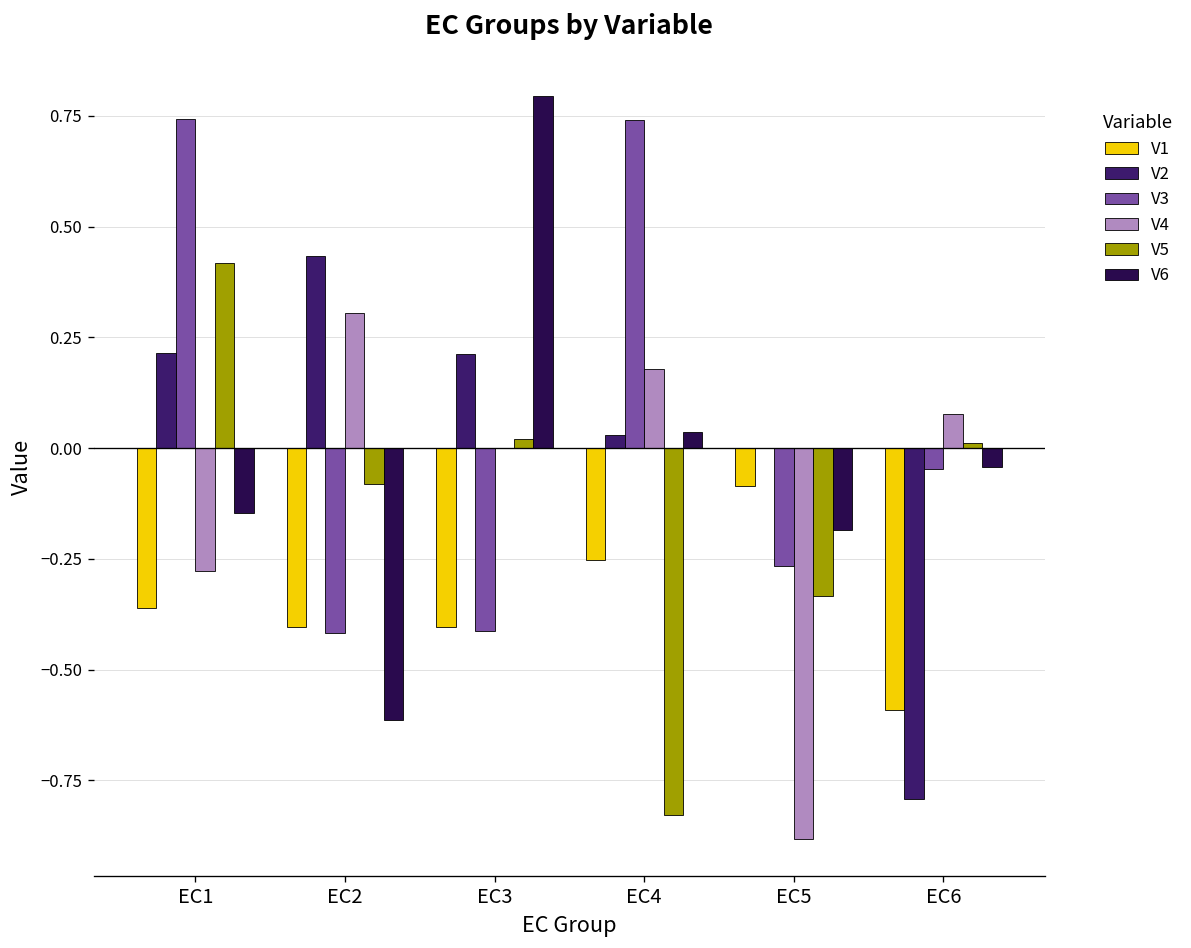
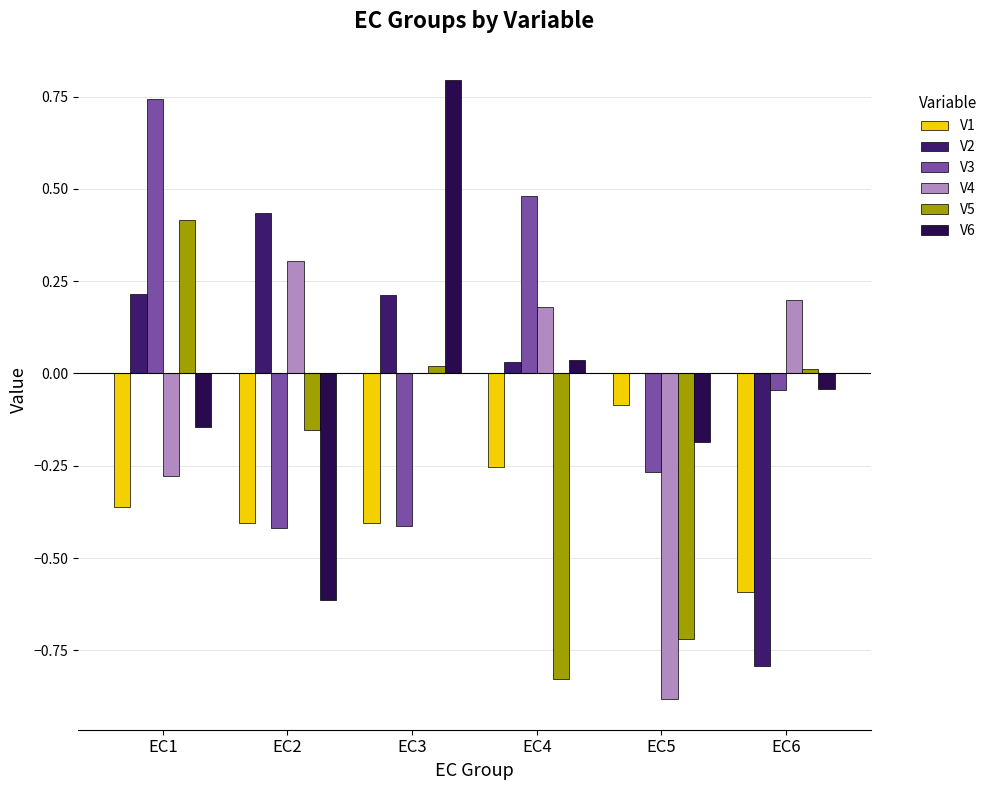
V5, EC2: -0.08 -> -0.15
V3, EC4: 0.74 -> 0.48
V5, EC5: -0.33 -> -0.72
V4, EC6: 0.08 -> 0.20
